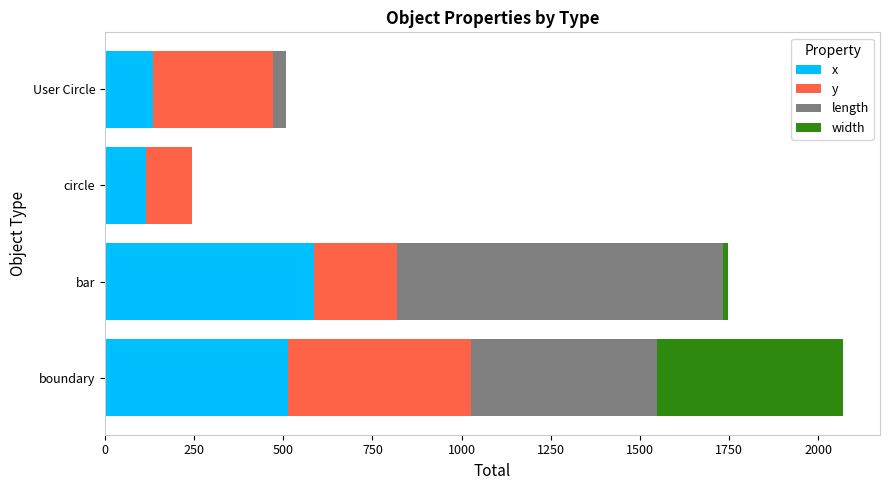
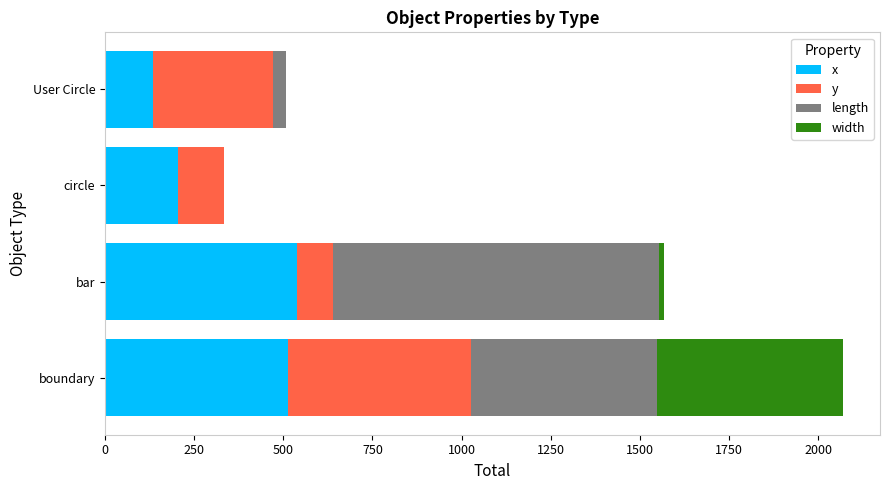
x, circle: 110 -> 200
x, bar: 590 -> 540
y, bar: 230 -> 100
